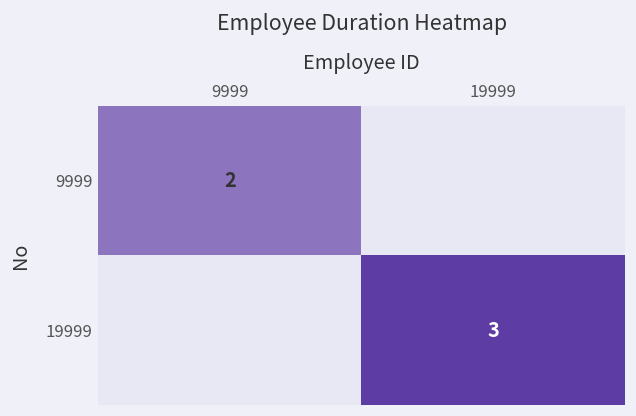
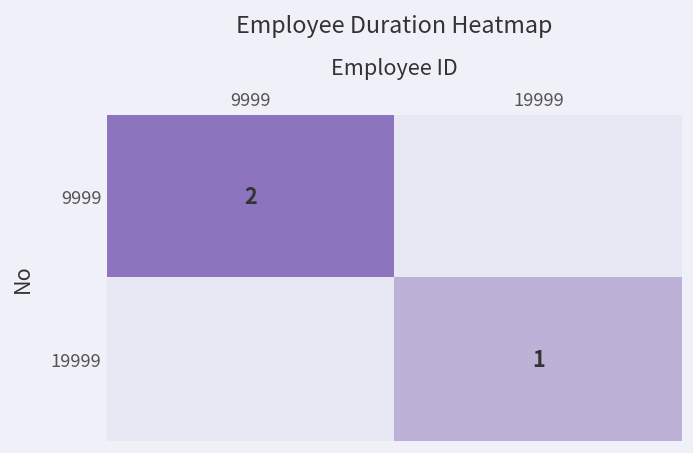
19999, 19999: 3 -> 1
